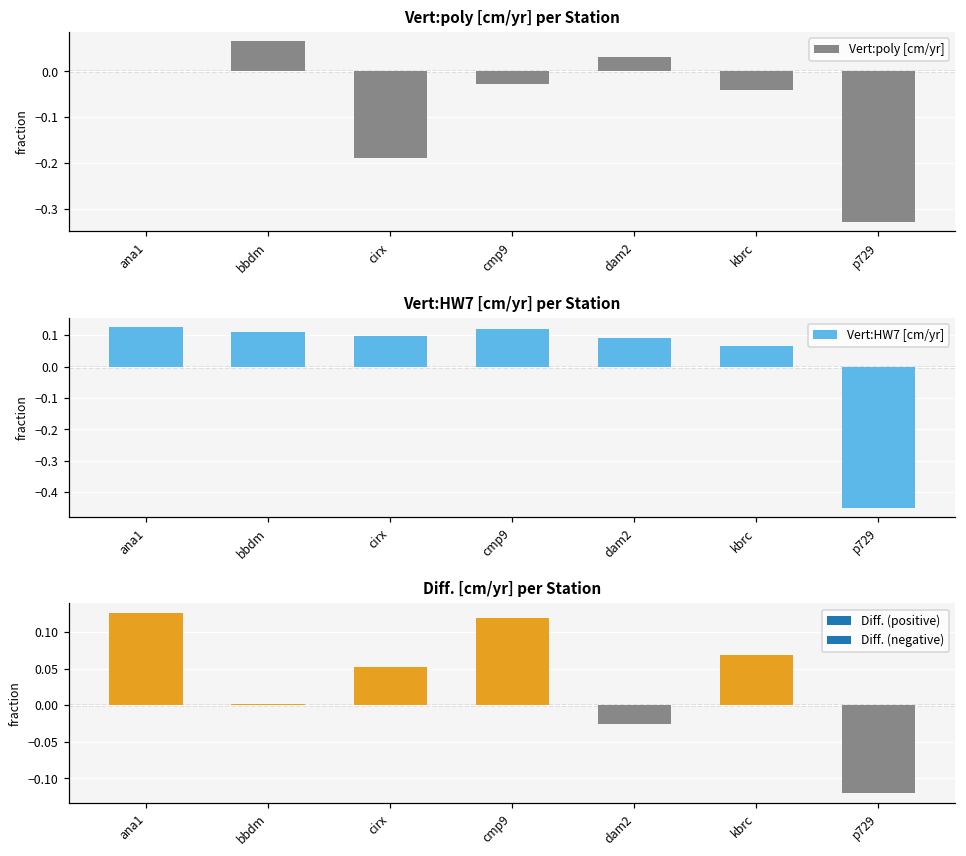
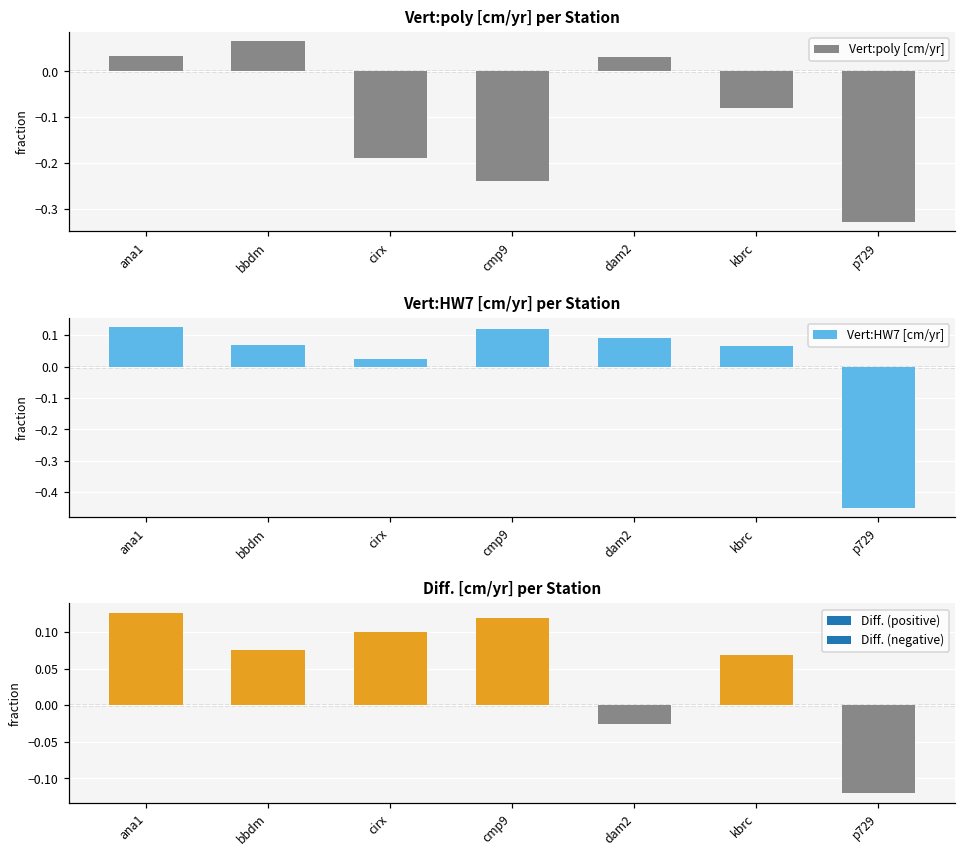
Vert:poly [cm/yr] per Station, ana1: 0.00 -> 0.03
Vert:poly [cm/yr] per Station, cmp9: -0.03 -> -0.24
Vert:poly [cm/yr] per Station, kbrc: -0.04 -> -0.08
Vert:HW7 [cm/yr] per Station, bbdm: 0.11 -> 0.07
Vert:HW7 [cm/yr] per Station, cirx: 0.10 -> 0.02
Diff. [cm/yr] per Station, bbdm: 0.00 -> 0.08
Diff. [cm/yr] per Station, cirx: 0.05 -> 0.10
